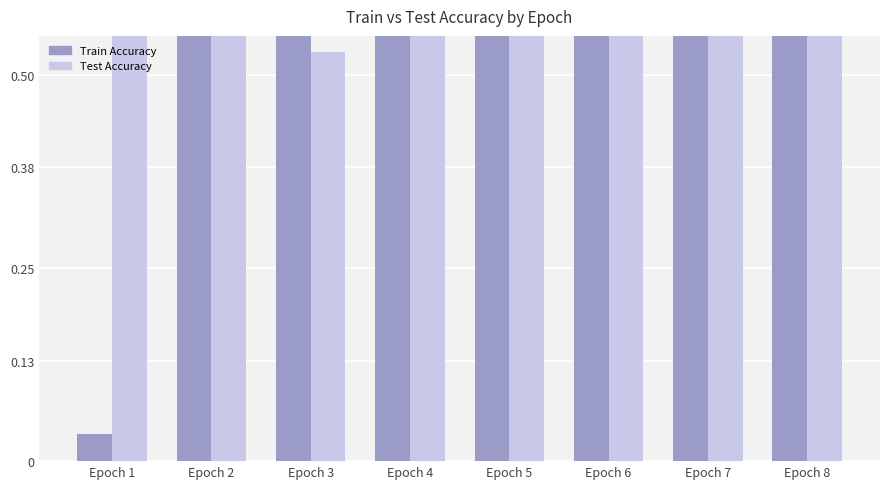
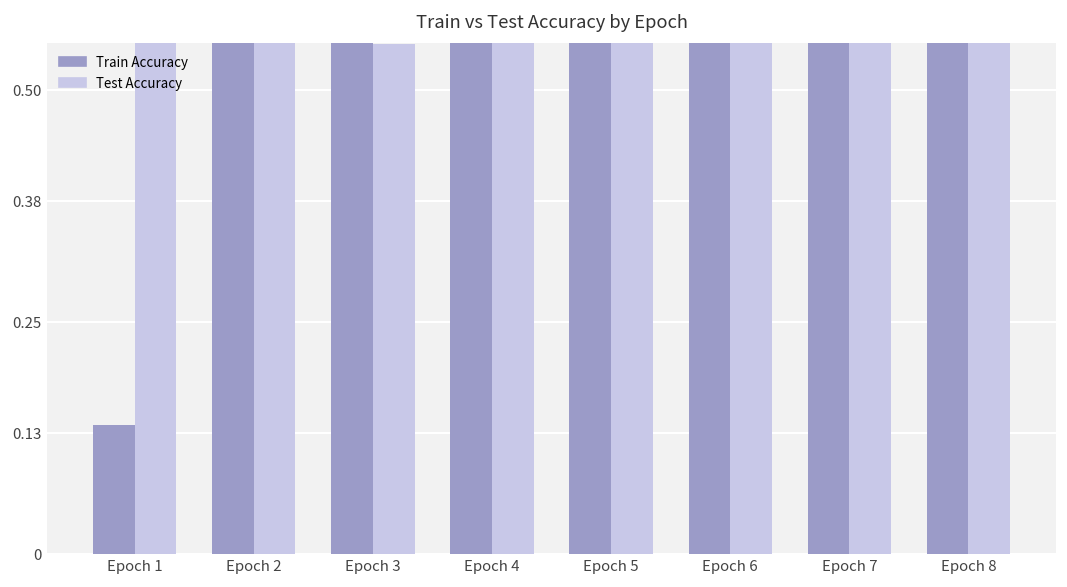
Train Accuracy, Epoch 1: 0.04 -> 0.14
Test Accuracy, Epoch 3: 0.53 -> 0.55
